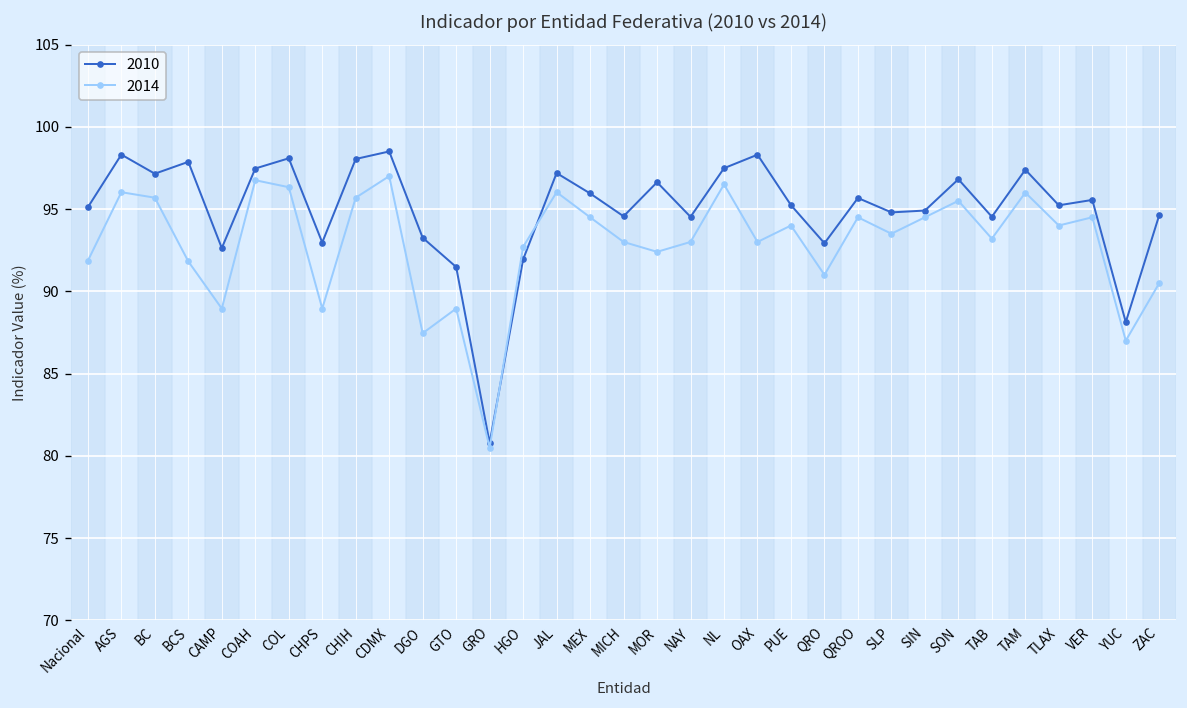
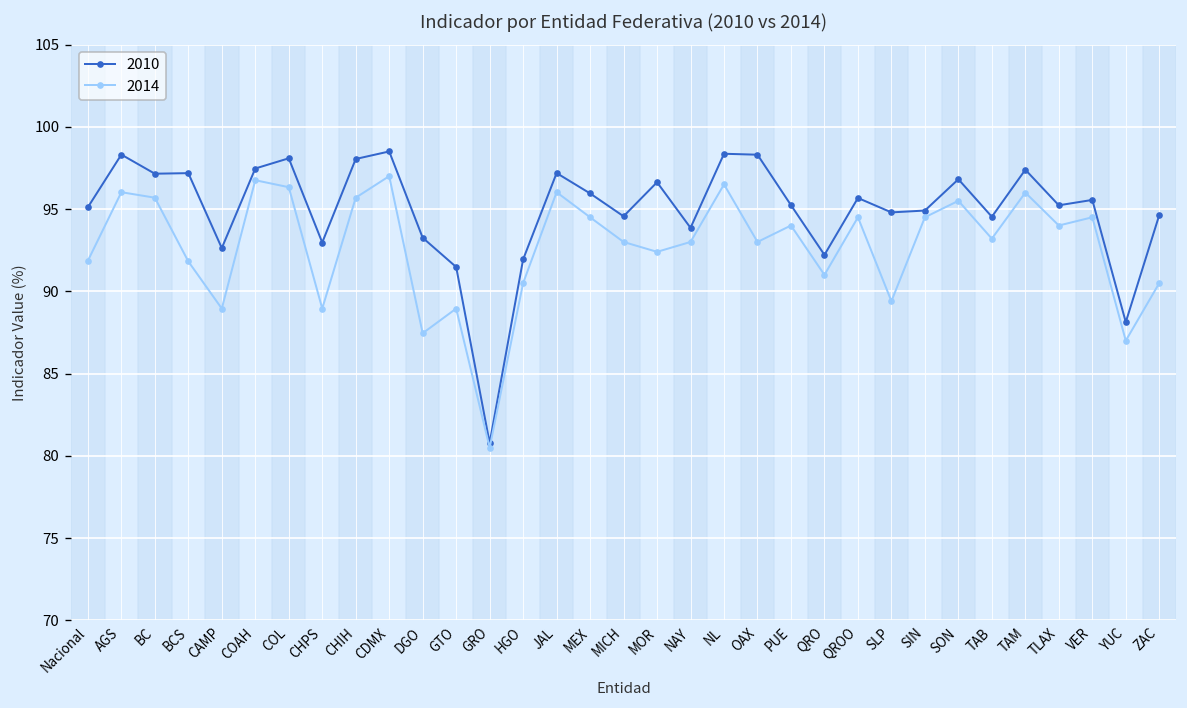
2010, BCS: 97.9 -> 97.2
2014, HGO: 92.7 -> 90.5
2010, NAY: 94.5 -> 93.9
2010, NL: 97.5 -> 98.4
2010, QRO: 92.9 -> 92.2
2014, SLP: 93.5 -> 89.4
